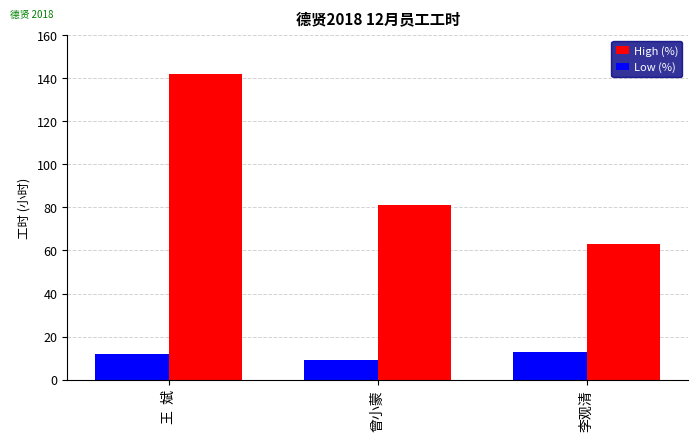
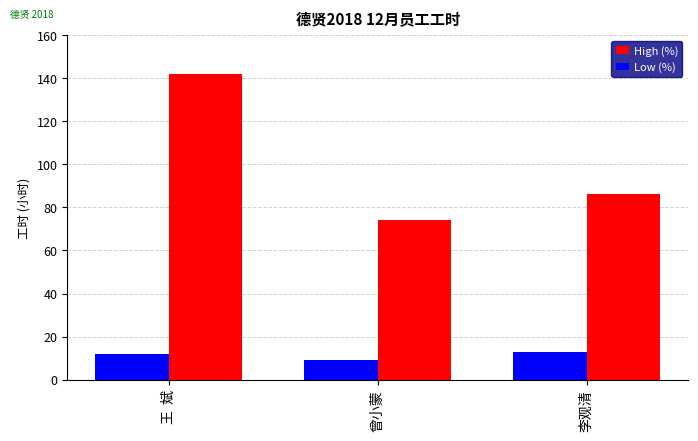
High (%), 曾小蒙: 81 -> 74
High (%), 李观清: 63 -> 86
